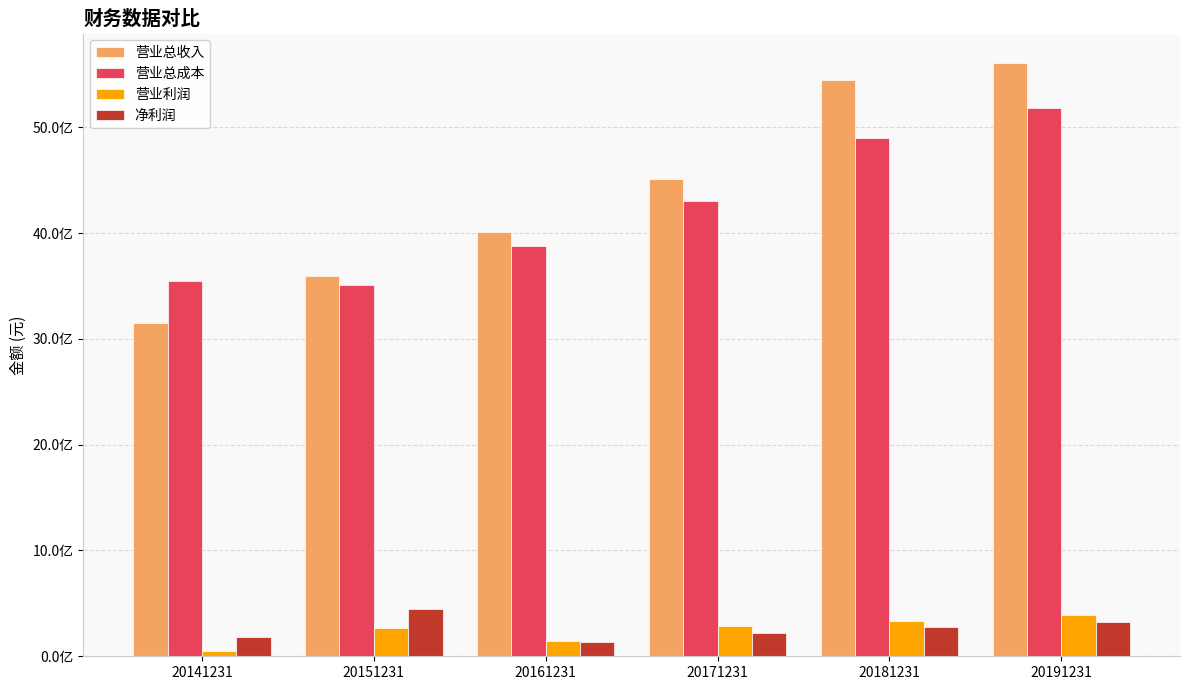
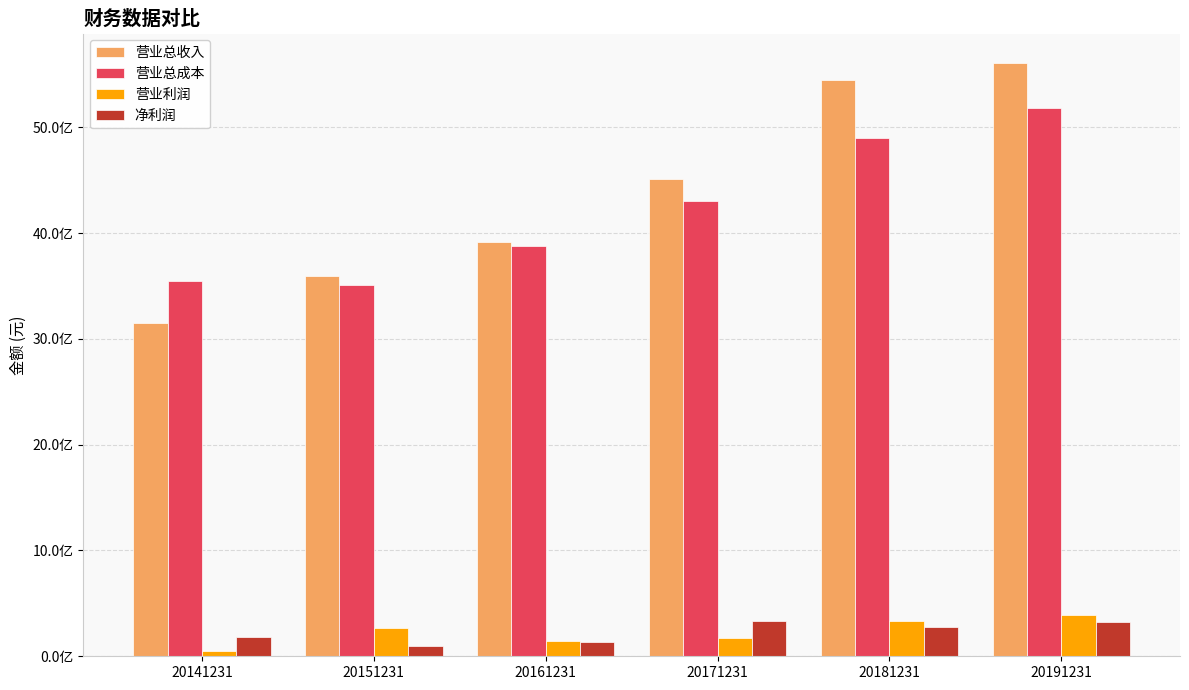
净利润, 20151231: 4.4亿 -> 0.9亿
营业总收入, 20161231: 40.1亿 -> 39.1亿
营业利润, 20171231: 2.8亿 -> 1.8亿
净利润, 20171231: 2.2亿 -> 3.3亿
